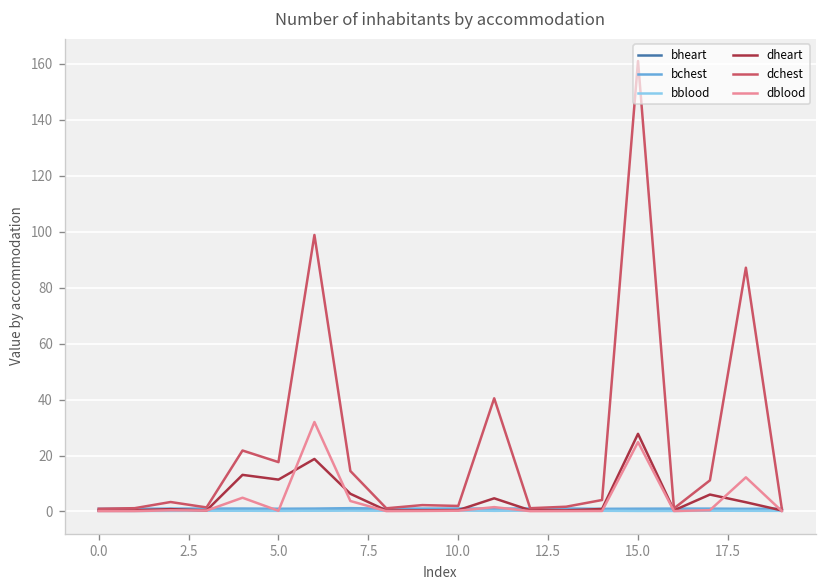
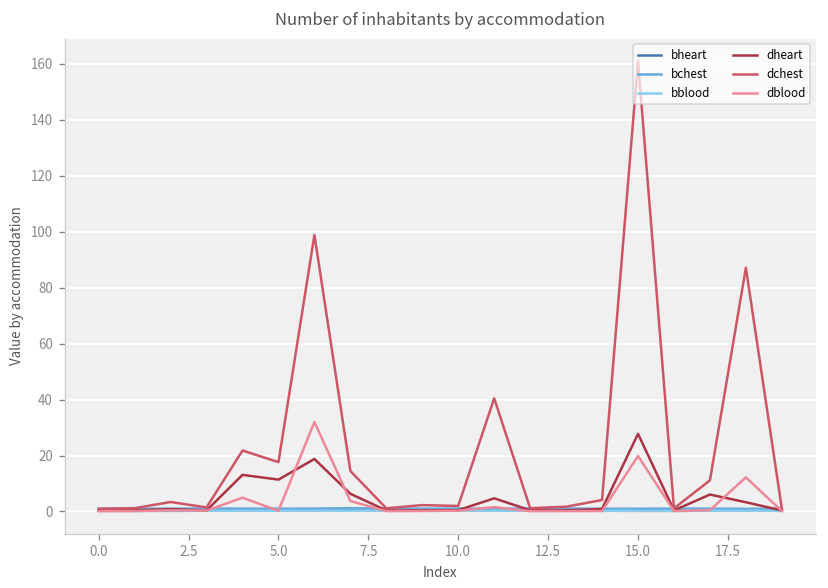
dblood, 15.0: 25 -> 20
